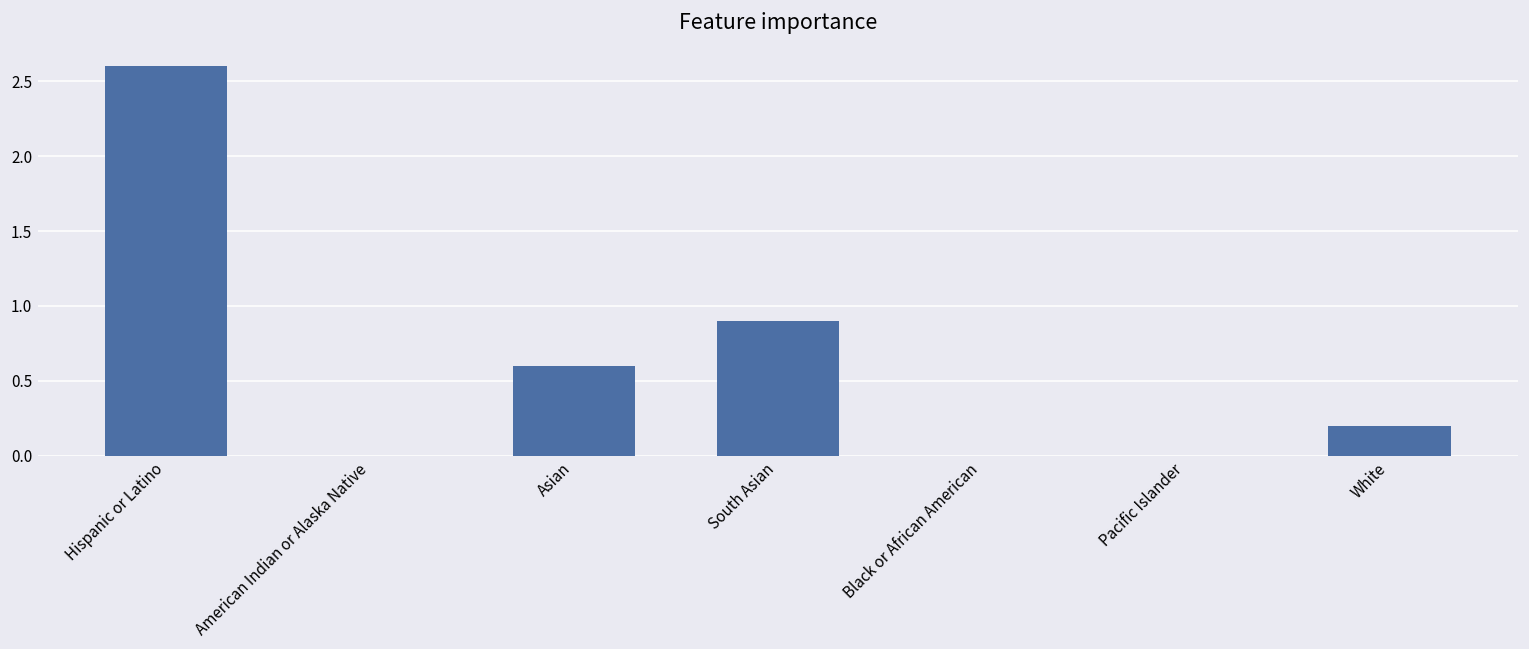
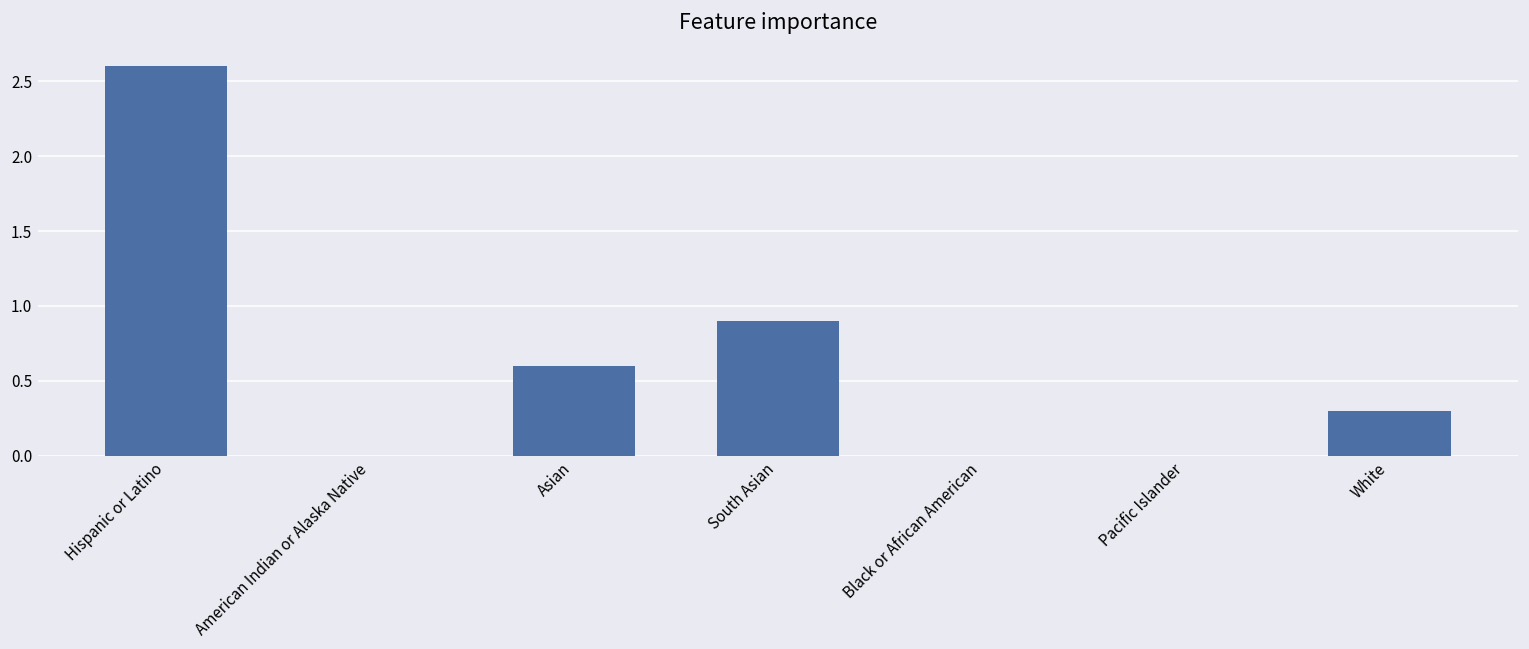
White: 0.2 -> 0.3
